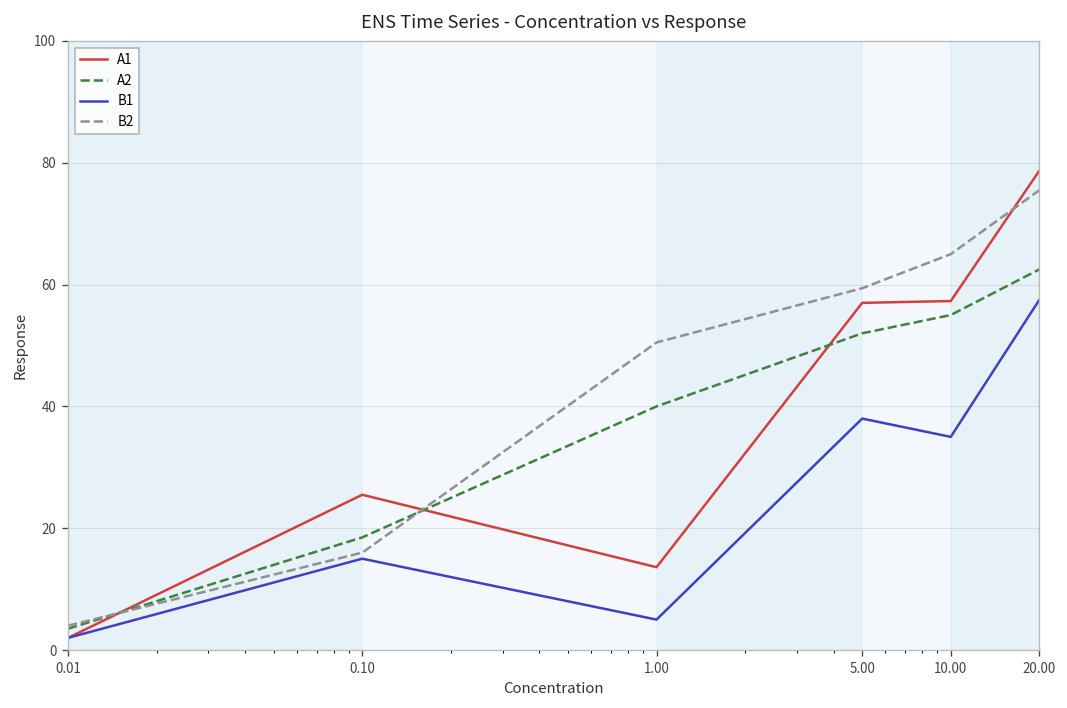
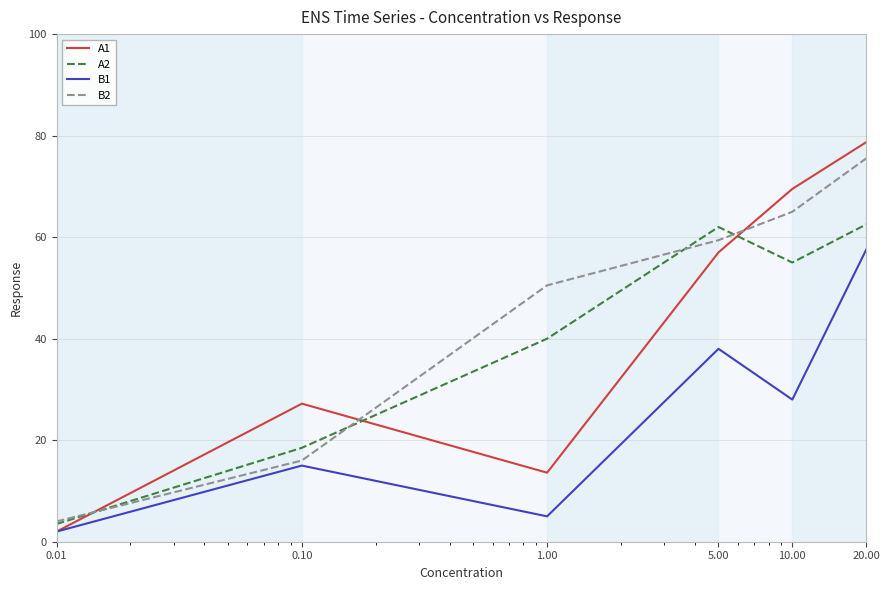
A1, 0.10: 26 -> 27
A2, 5.00: 52 -> 62
A1, 10.00: 57 -> 70
B1, 10.00: 35 -> 28
